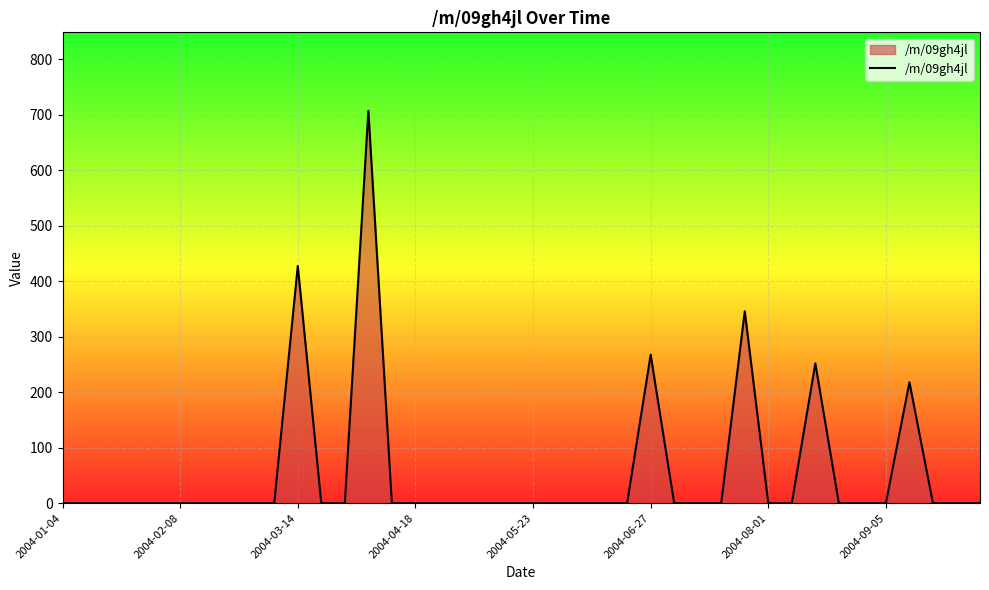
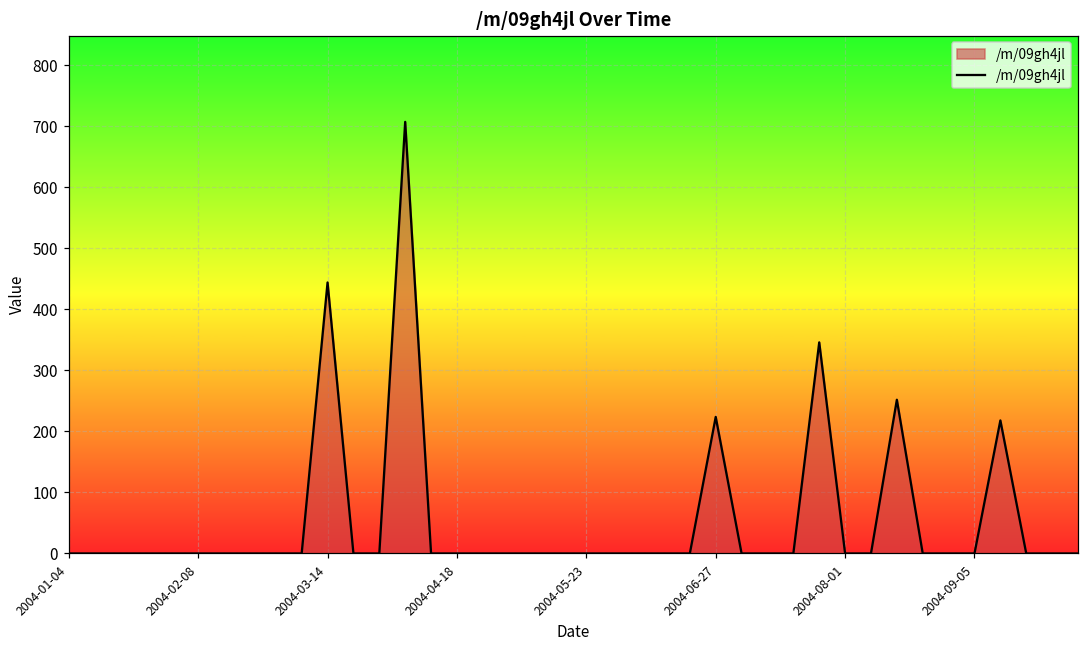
2004-03-14: 430 -> 440
2004-06-27: 270 -> 220
